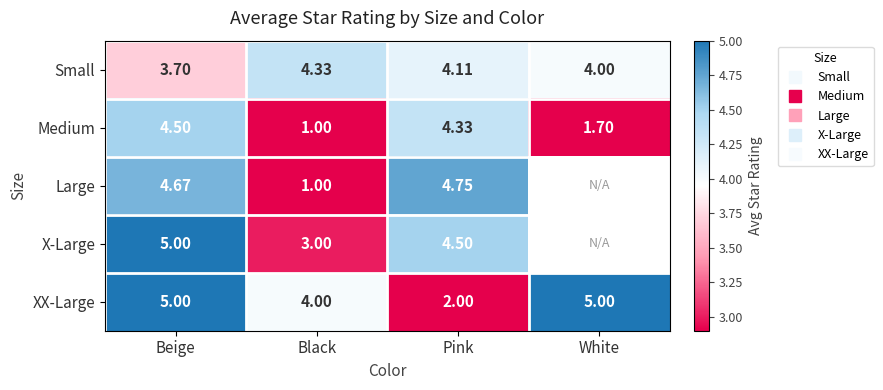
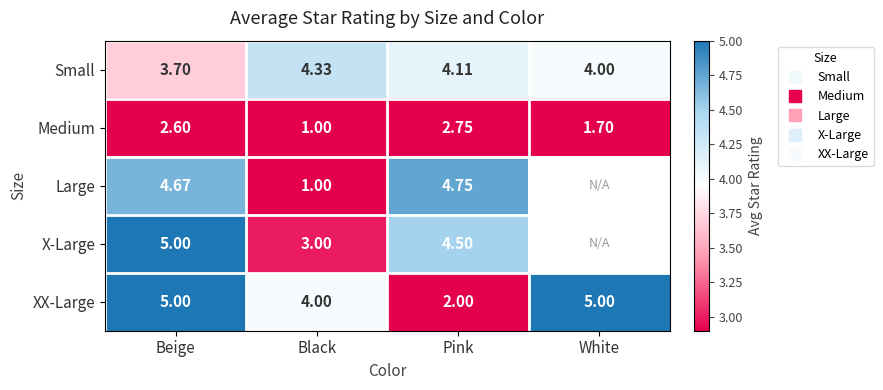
Medium, Beige: 4.50 -> 2.60
Medium, Pink: 4.33 -> 2.75
